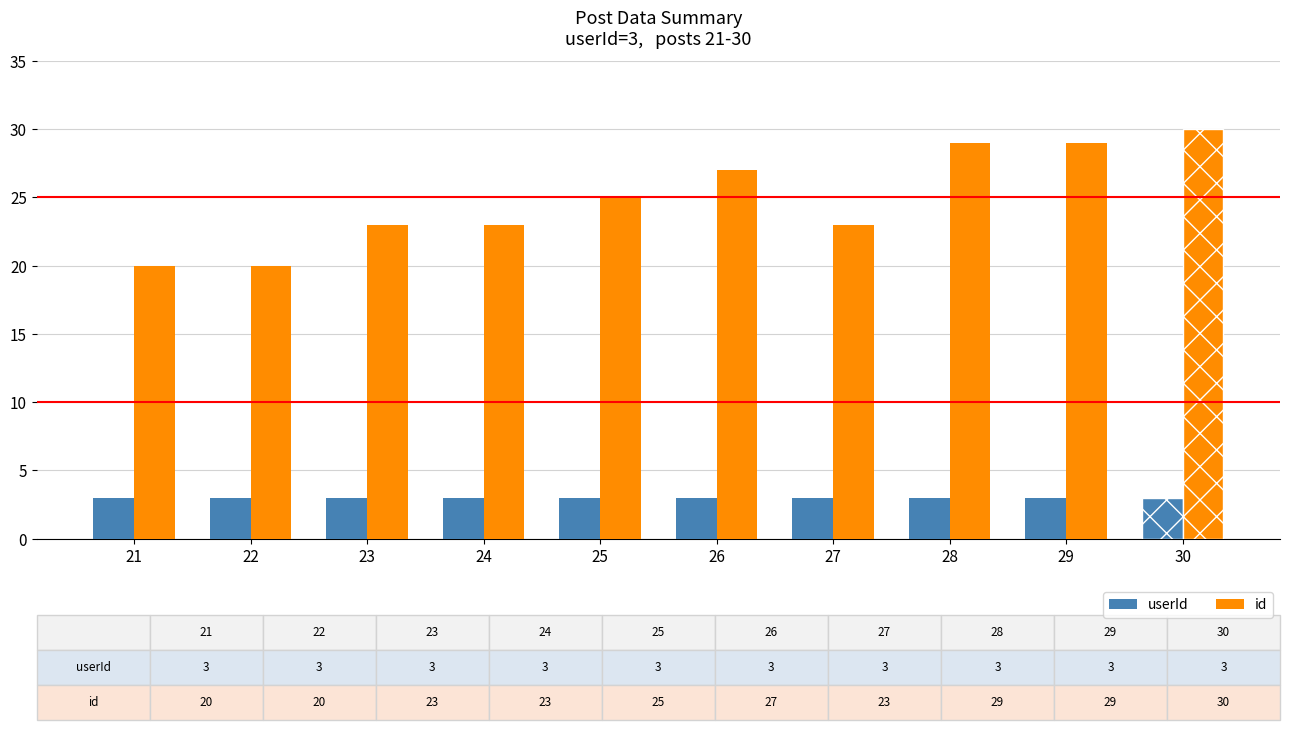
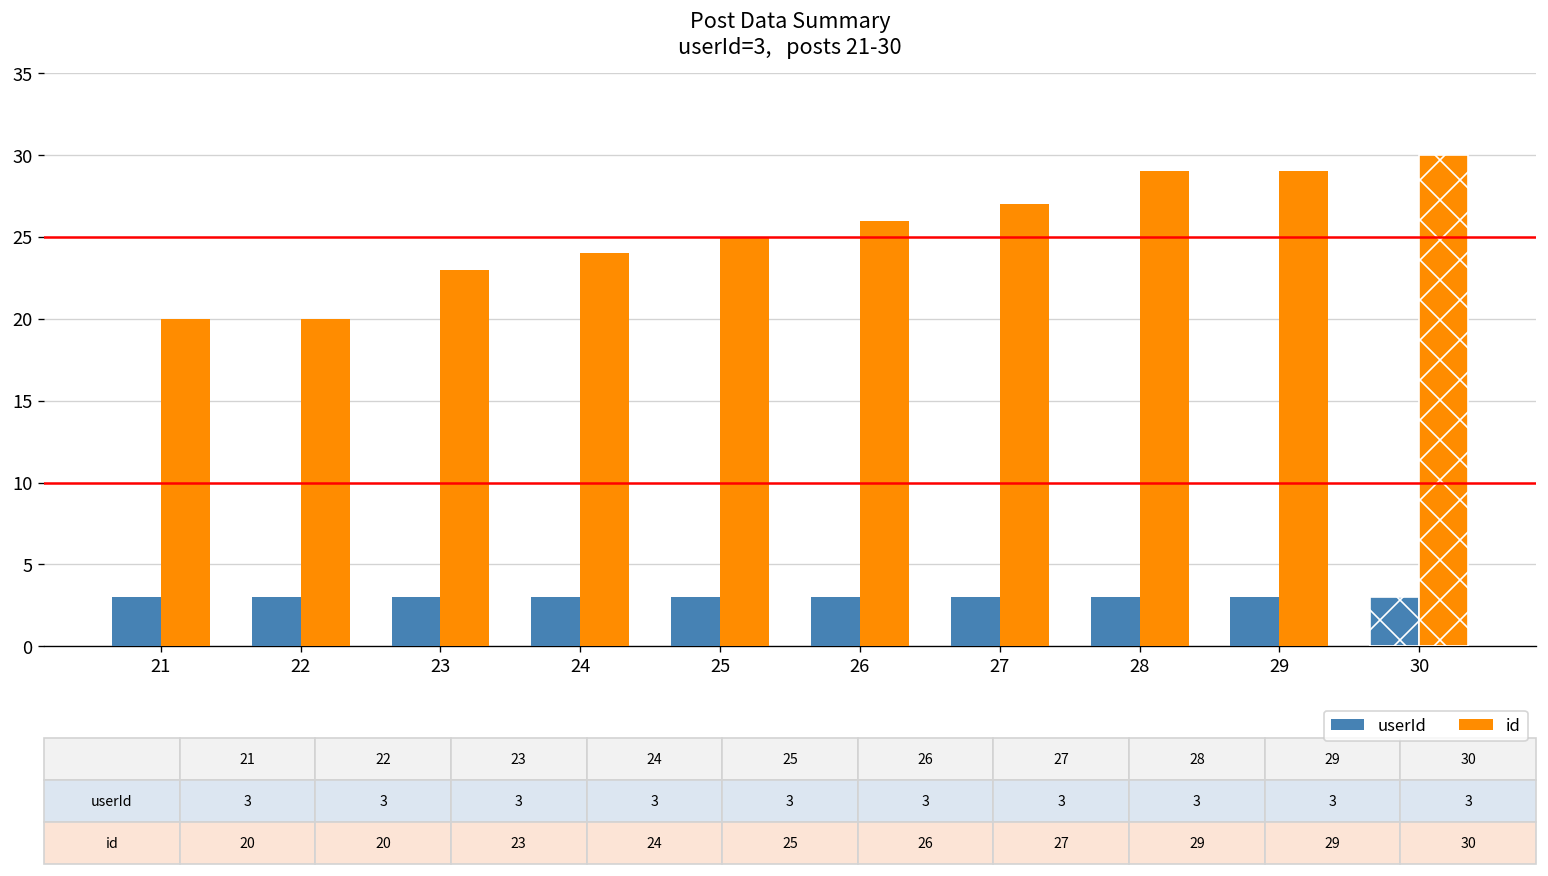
id, 24: 23 -> 24
id, 26: 27 -> 26
id, 27: 23 -> 27
